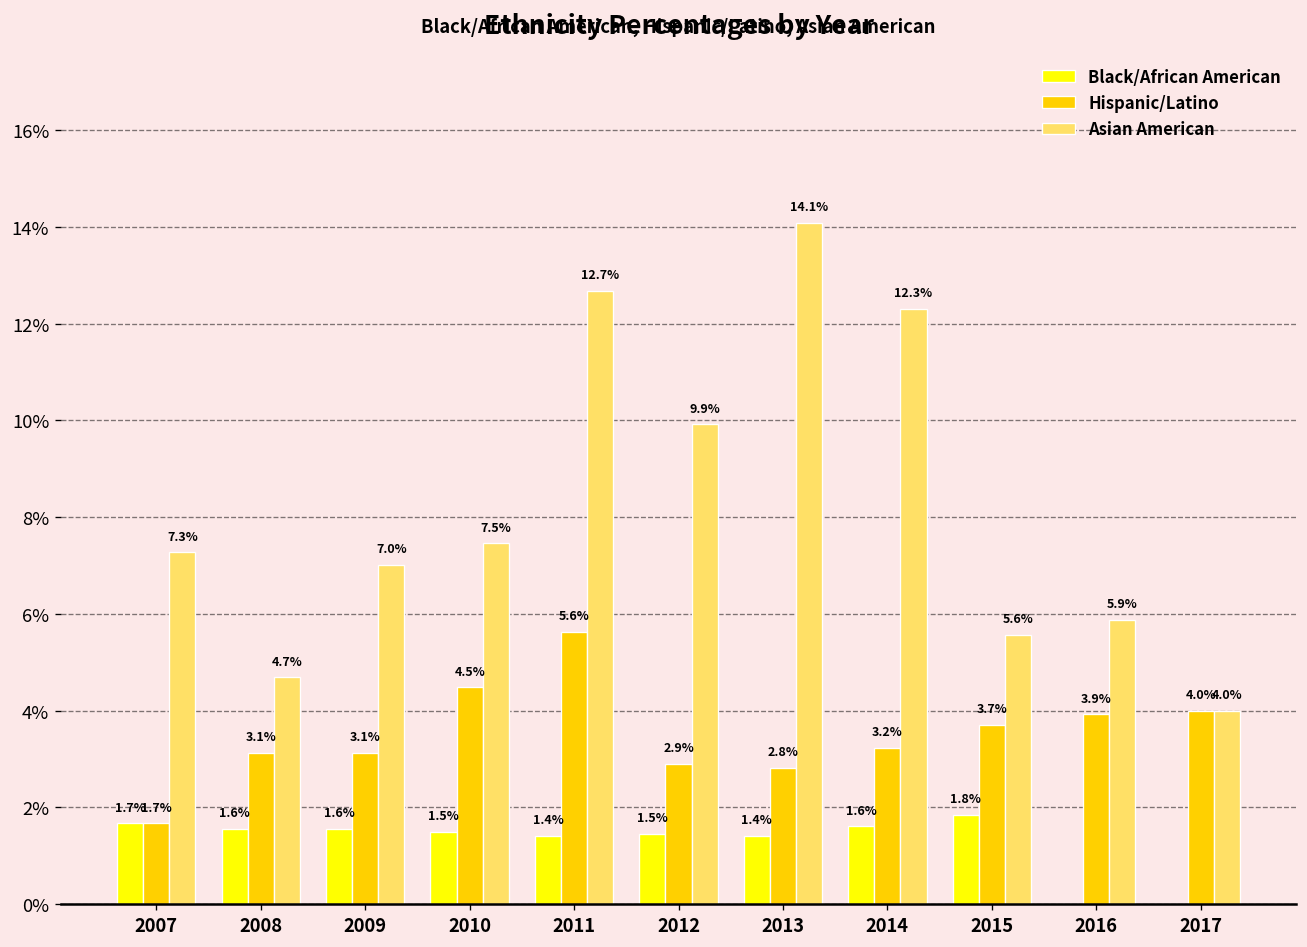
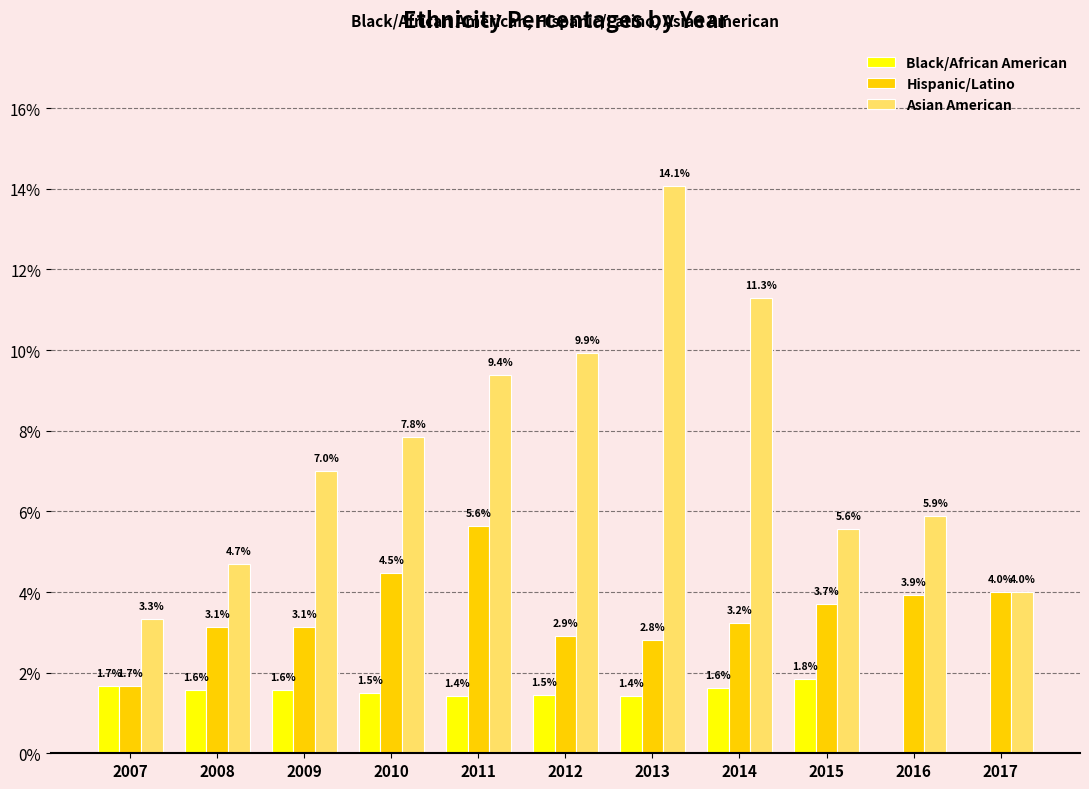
Asian American, 2007: 7.3% -> 3.3%
Asian American, 2010: 7.5% -> 7.8%
Asian American, 2011: 12.7% -> 9.4%
Asian American, 2014: 12.3% -> 11.3%
